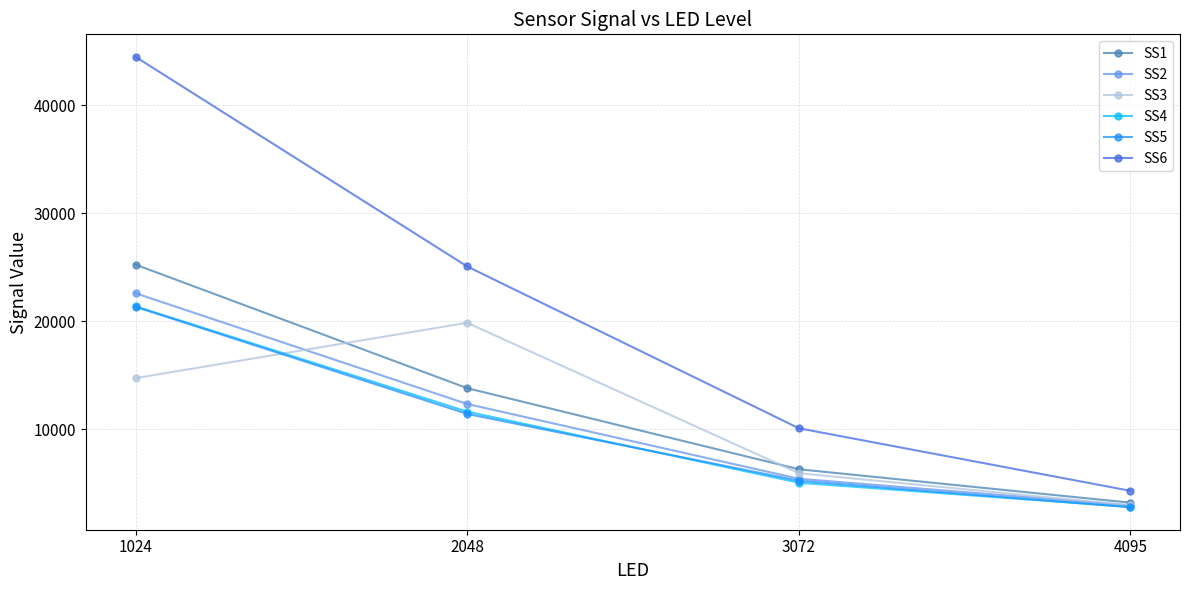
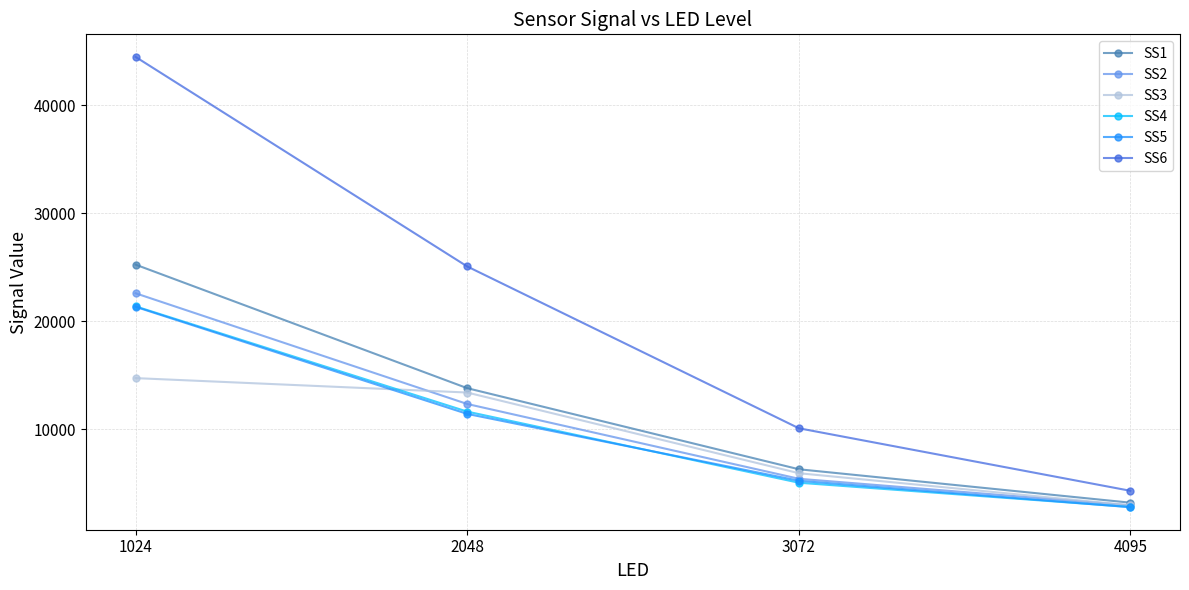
SS3, 2048: 19900 -> 13400
